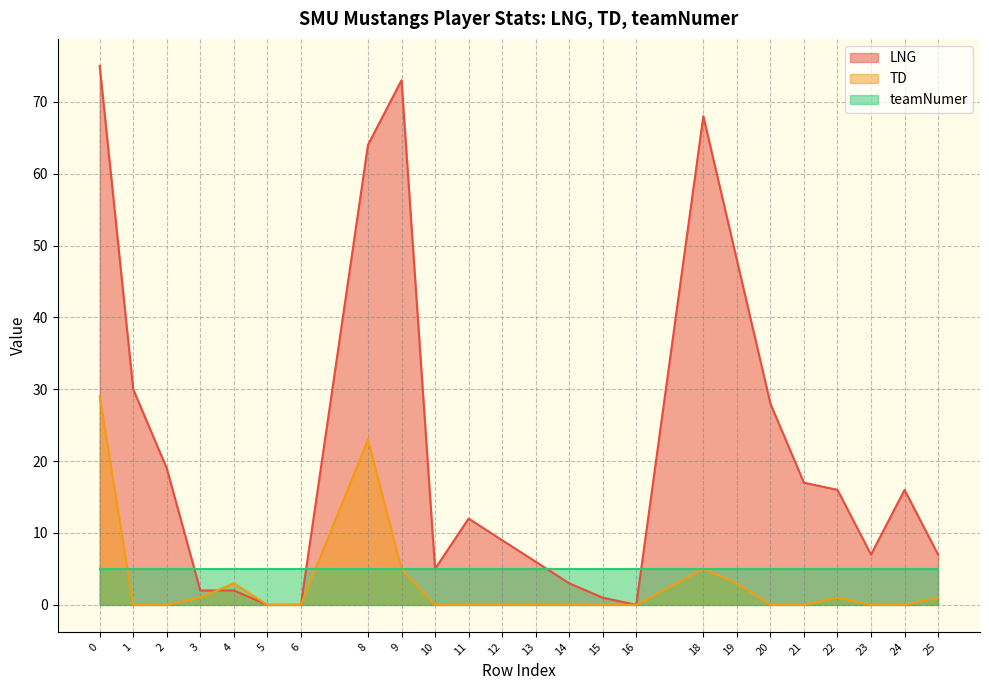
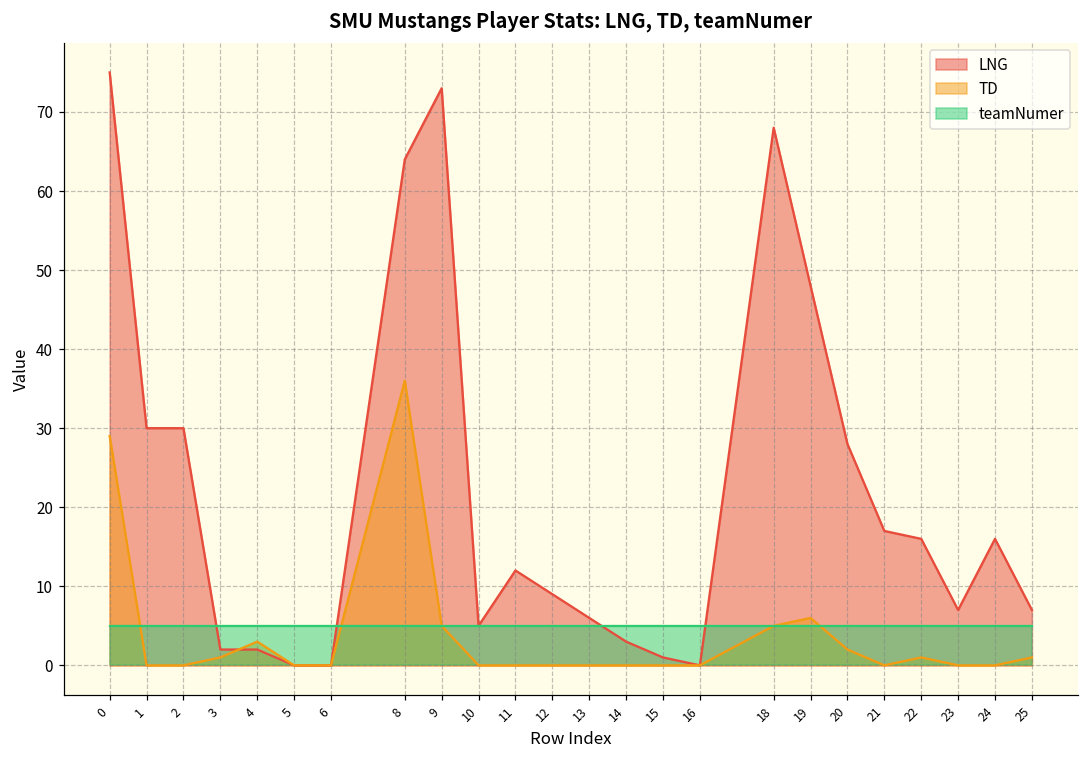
LNG, 2: 19 -> 30
TD, 8: 23 -> 36
TD, 19: 3 -> 6
TD, 20: 0 -> 2
